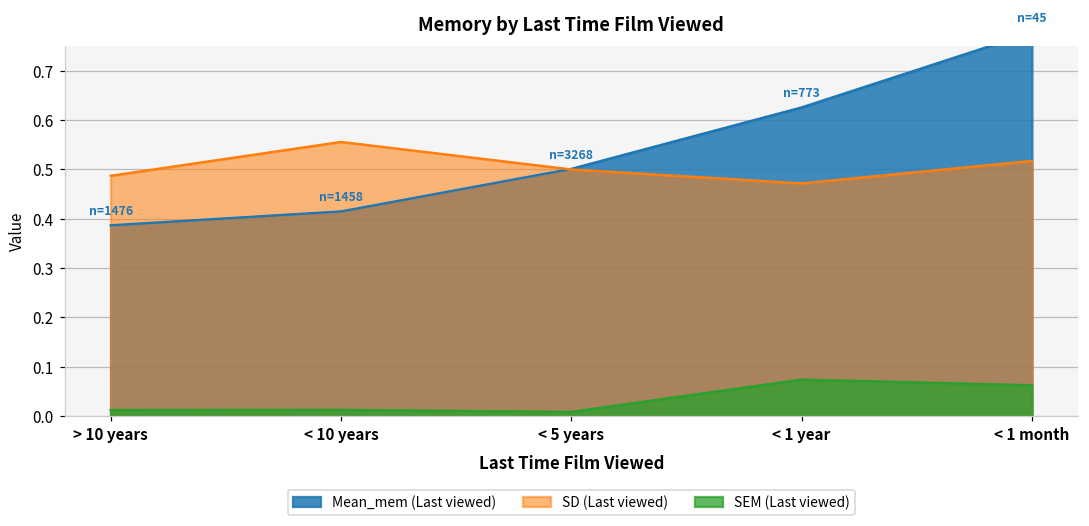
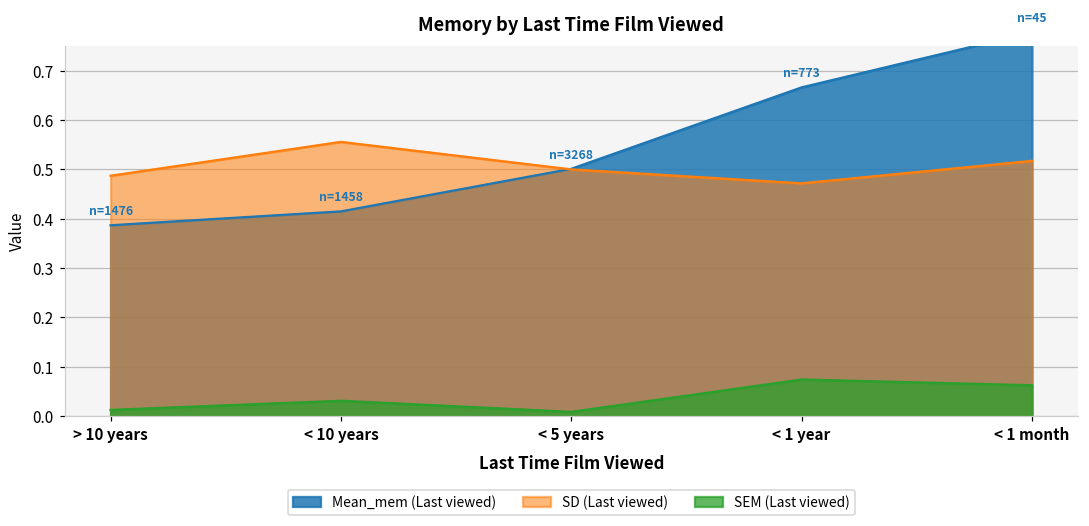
SEM (Last viewed), < 10 years: 0.01 -> 0.03
Mean_mem (Last viewed), < 1 year: 0.63 -> 0.67
